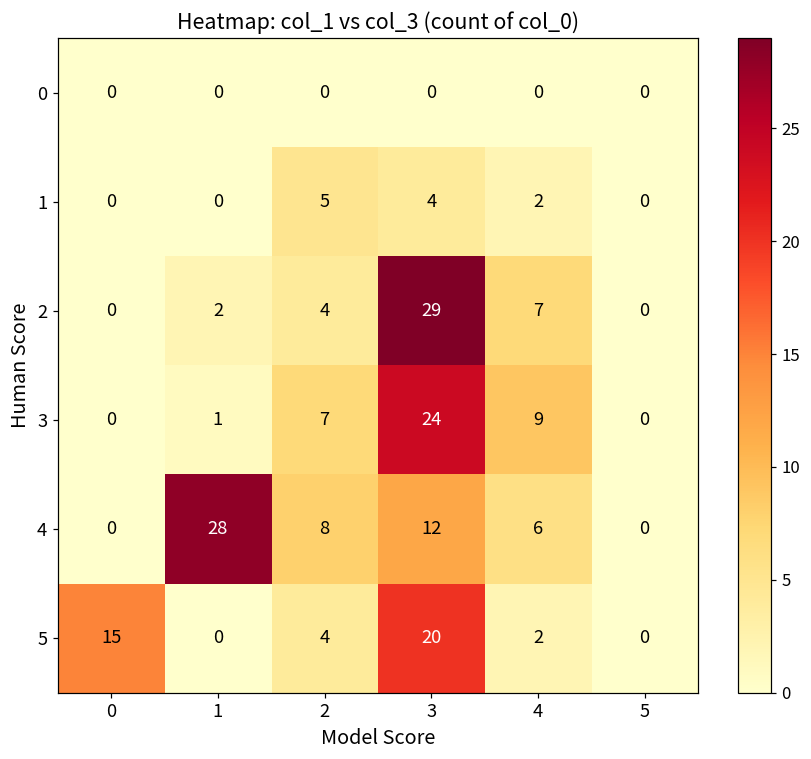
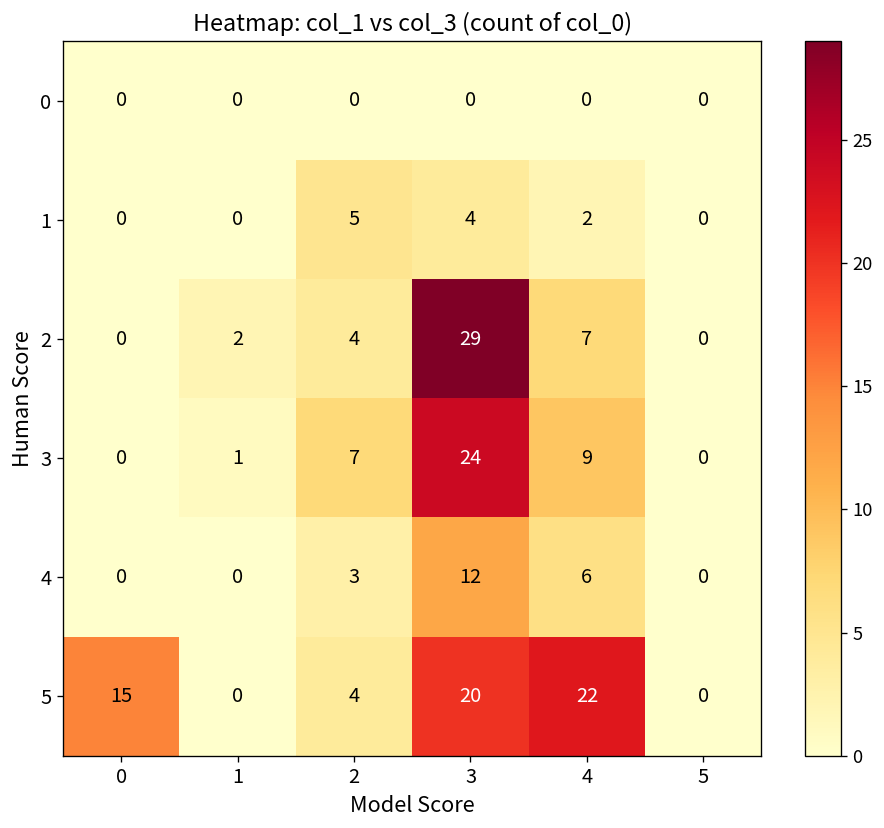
4, 1: 28 -> 0
4, 2: 8 -> 3
5, 4: 2 -> 22
